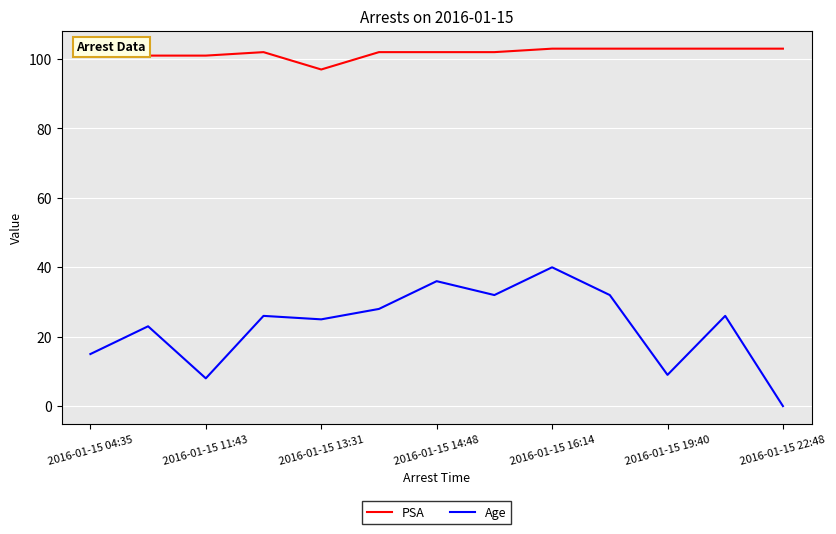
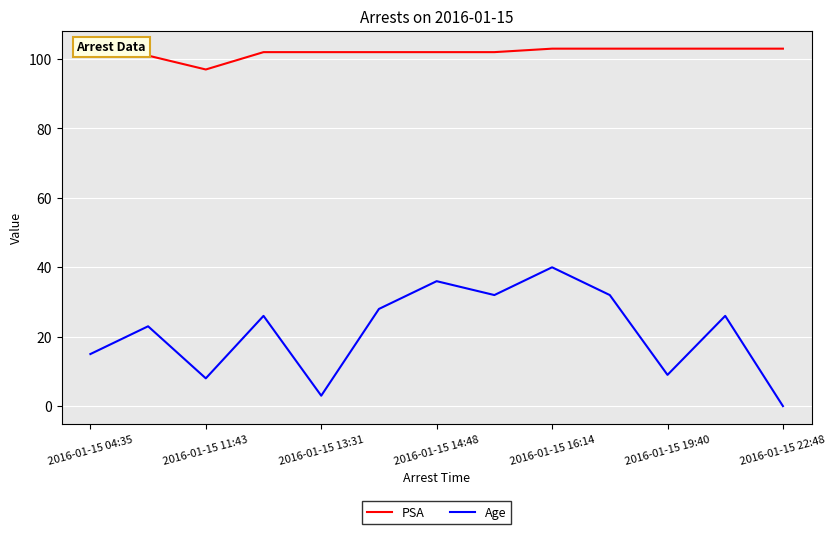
PSA, 2016-01-15 11:43: 101 -> 97
PSA, 2016-01-15 13:31: 97 -> 102
Age, 2016-01-15 13:31: 25 -> 3
